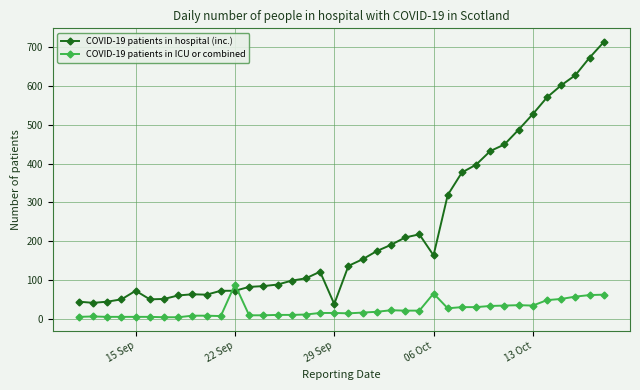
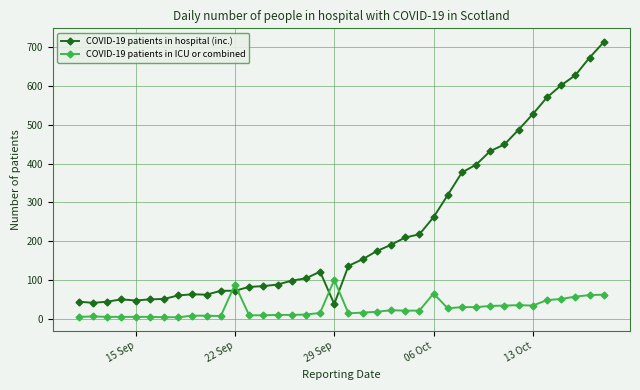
COVID-19 patients in hospital (inc.), 15 Sep: 70 -> 50
COVID-19 patients in ICU or combined, 29 Sep: 20 -> 100
COVID-19 patients in hospital (inc.), 06 Oct: 160 -> 260
